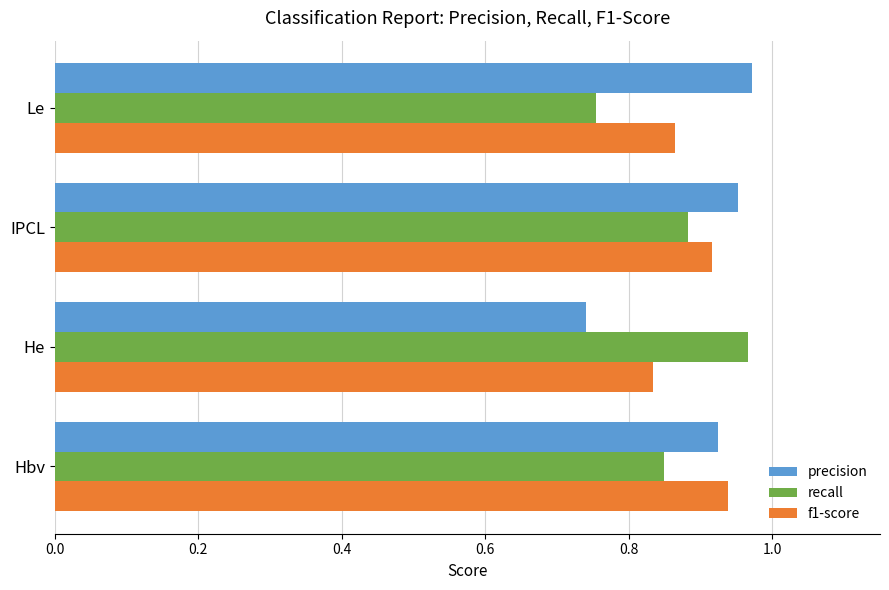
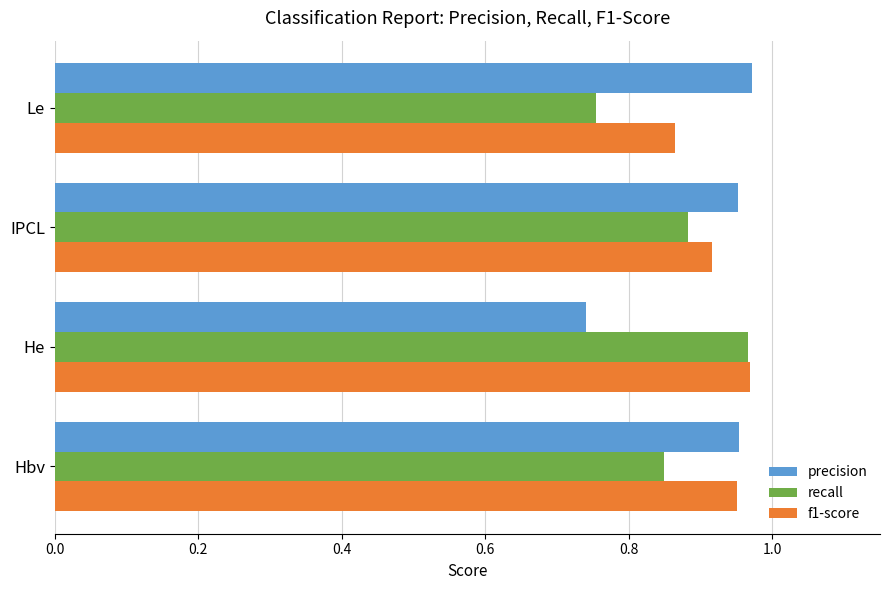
f1-score, He: 0.83 -> 0.97
precision, Hbv: 0.92 -> 0.95
f1-score, Hbv: 0.94 -> 0.95
